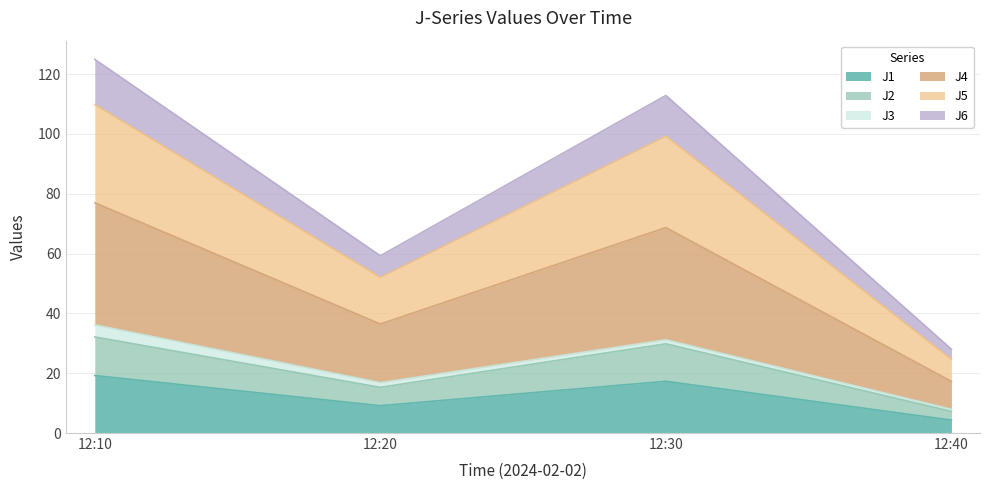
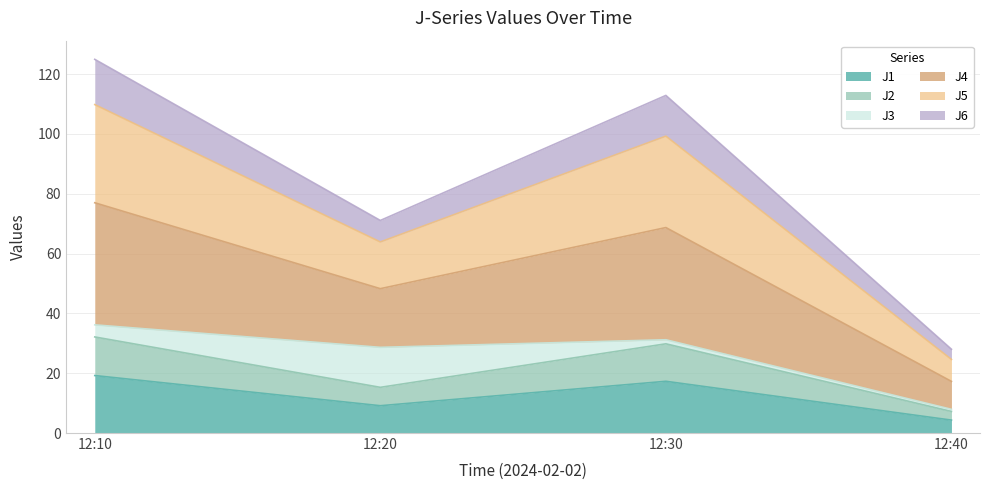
J3, 12:20: 2 -> 13
